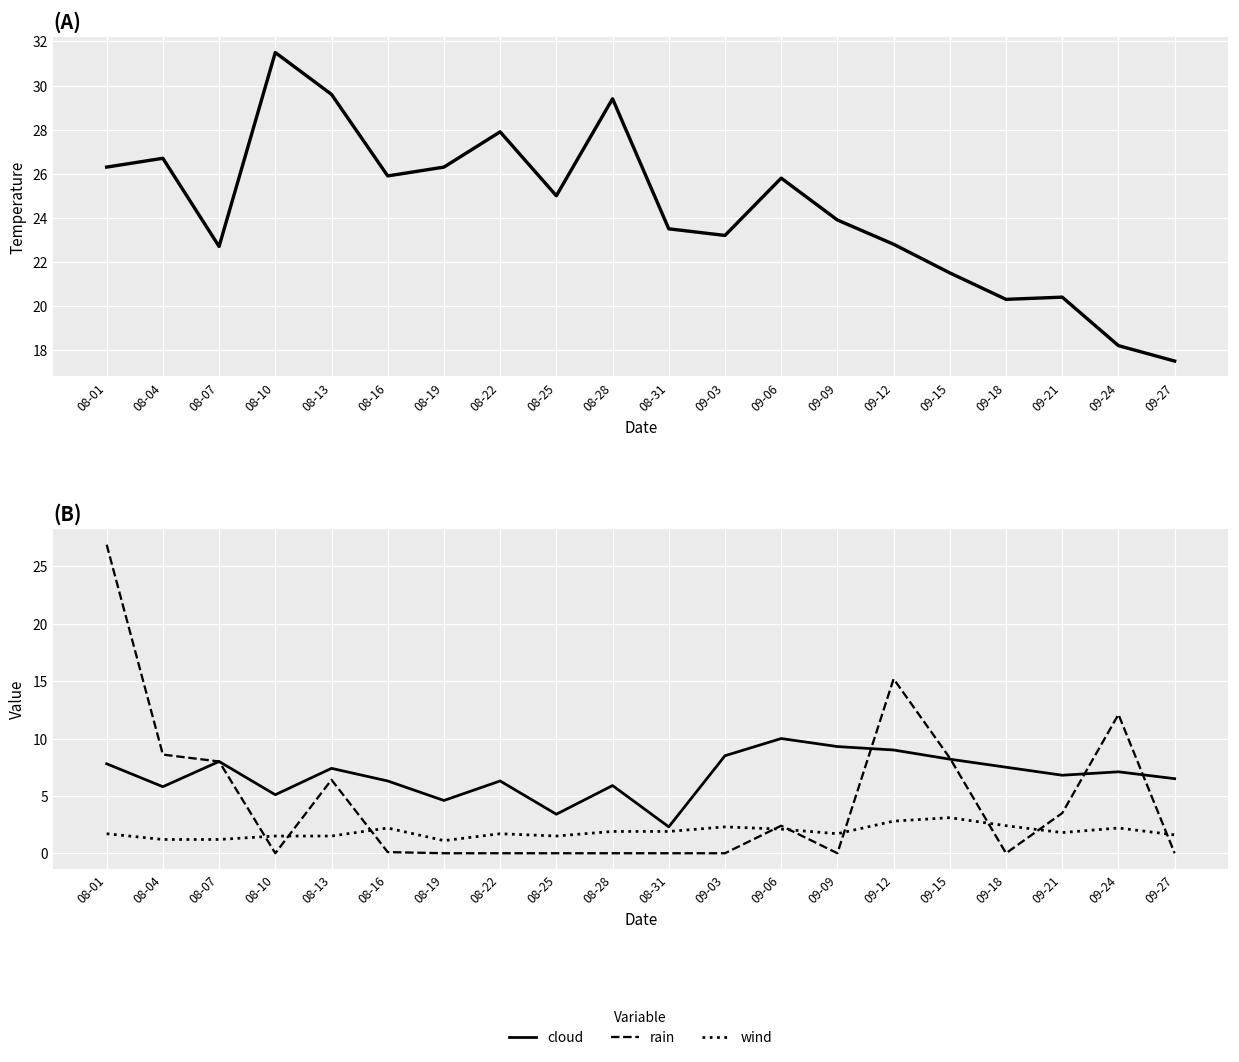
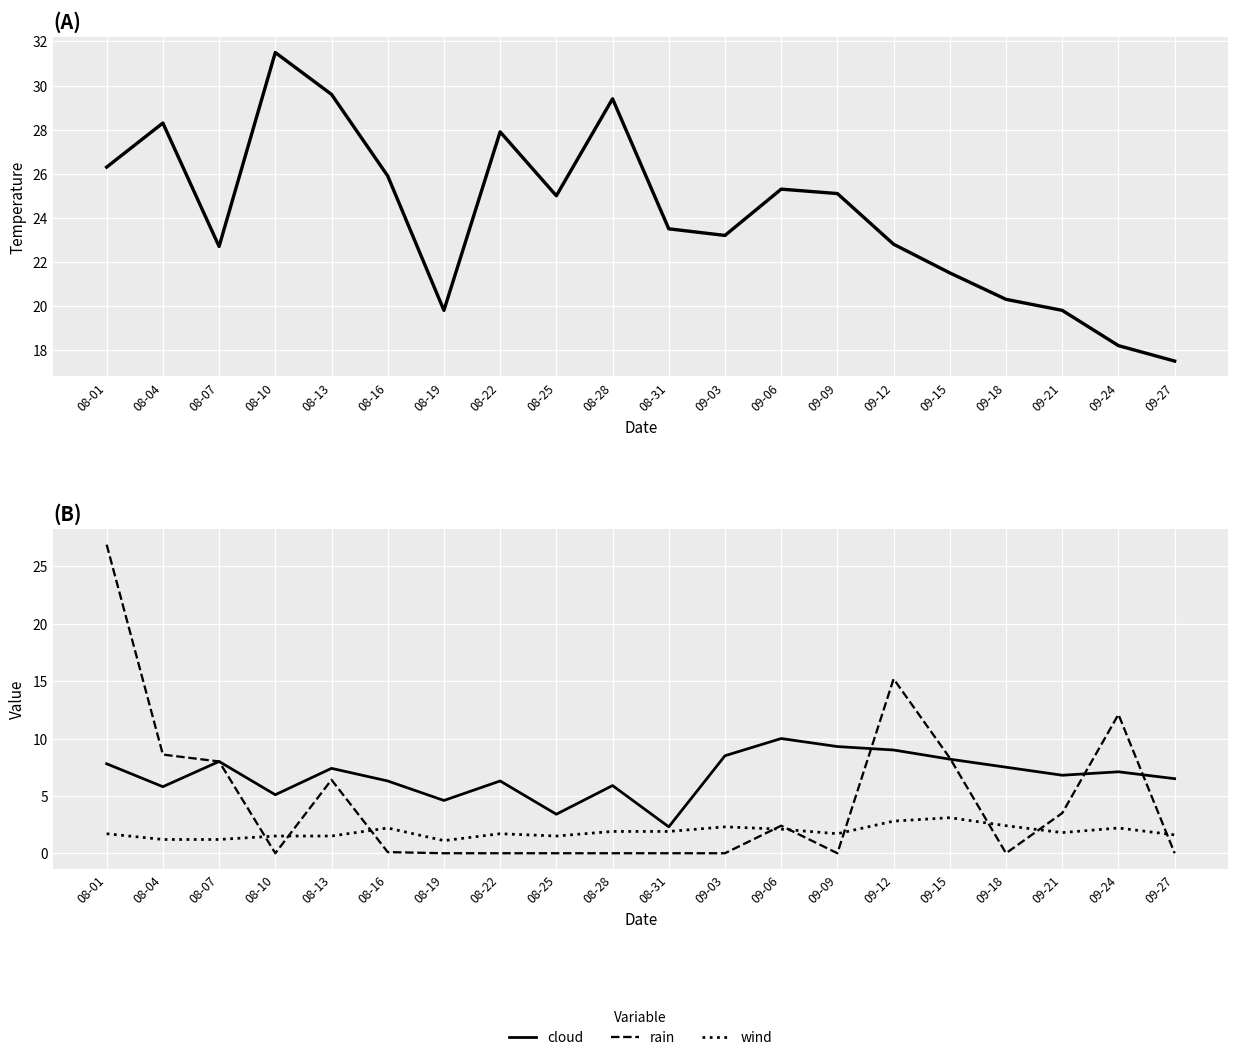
(A), 08-04: 26.7 -> 28.3
(A), 08-19: 26.3 -> 19.8
(A), 09-06: 25.8 -> 25.3
(A), 09-09: 23.9 -> 25.1
(A), 09-21: 20.4 -> 19.8
